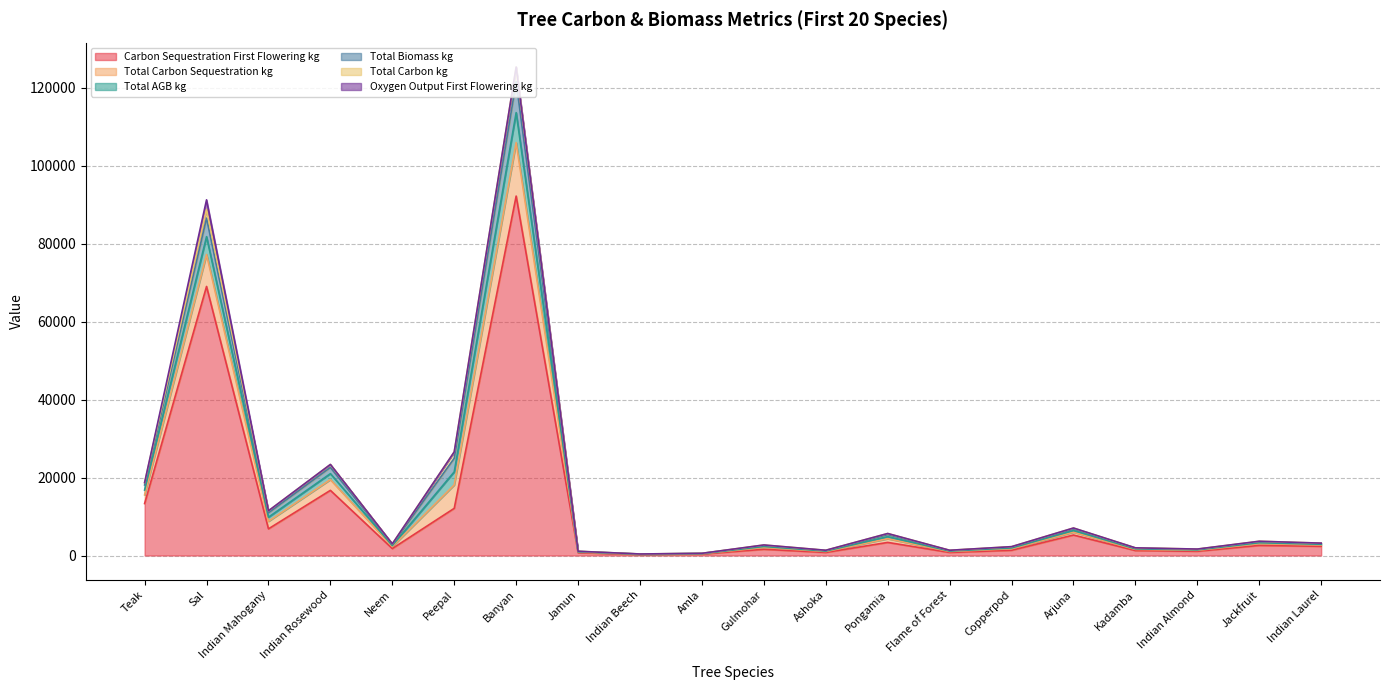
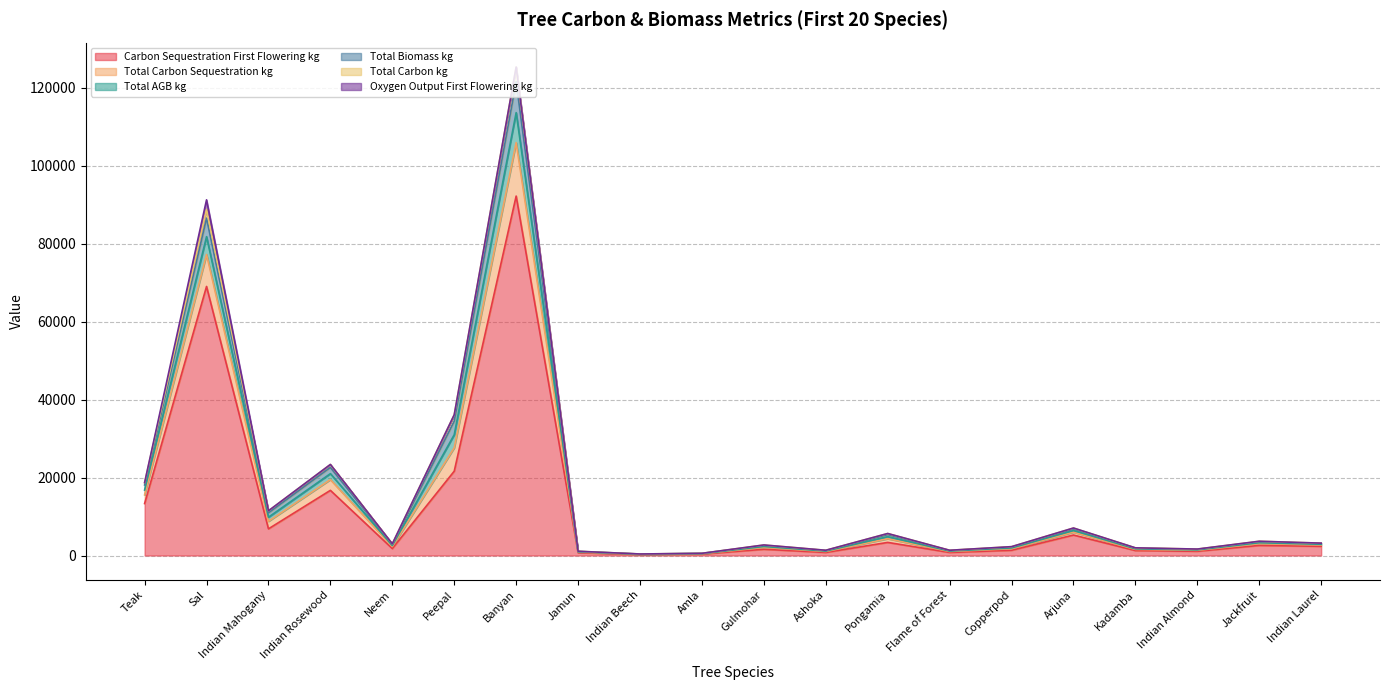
Carbon Sequestration First Flowering kg, Peepal: 12000 -> 22000
